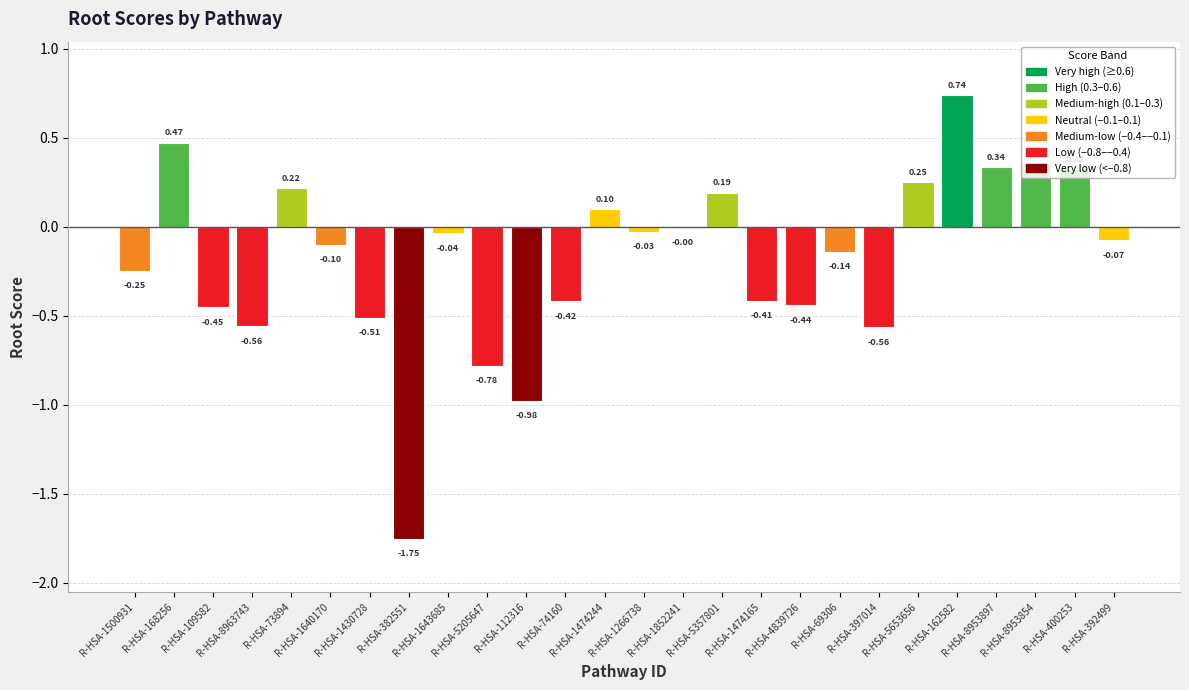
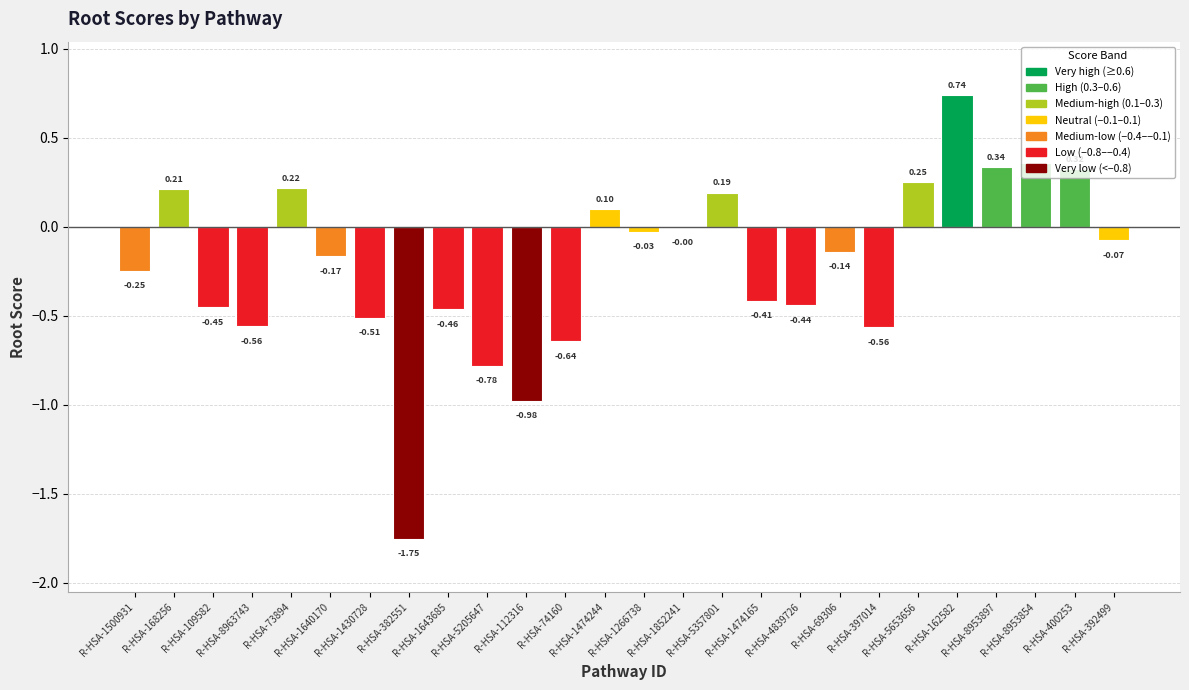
R-HSA-168256: 0.47 -> 0.21
R-HSA-1640170: -0.10 -> -0.17
R-HSA-1643685: -0.04 -> -0.46
R-HSA-74160: -0.42 -> -0.64
